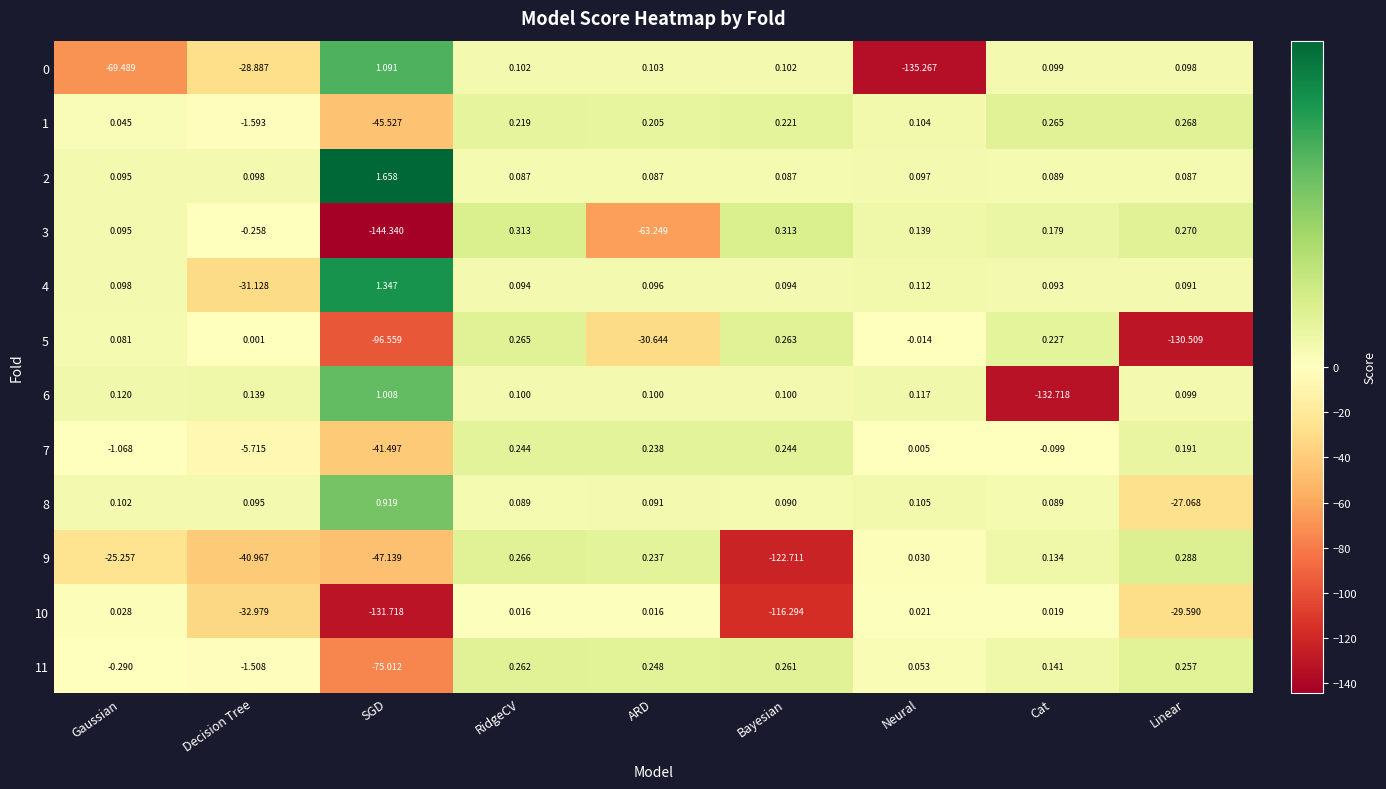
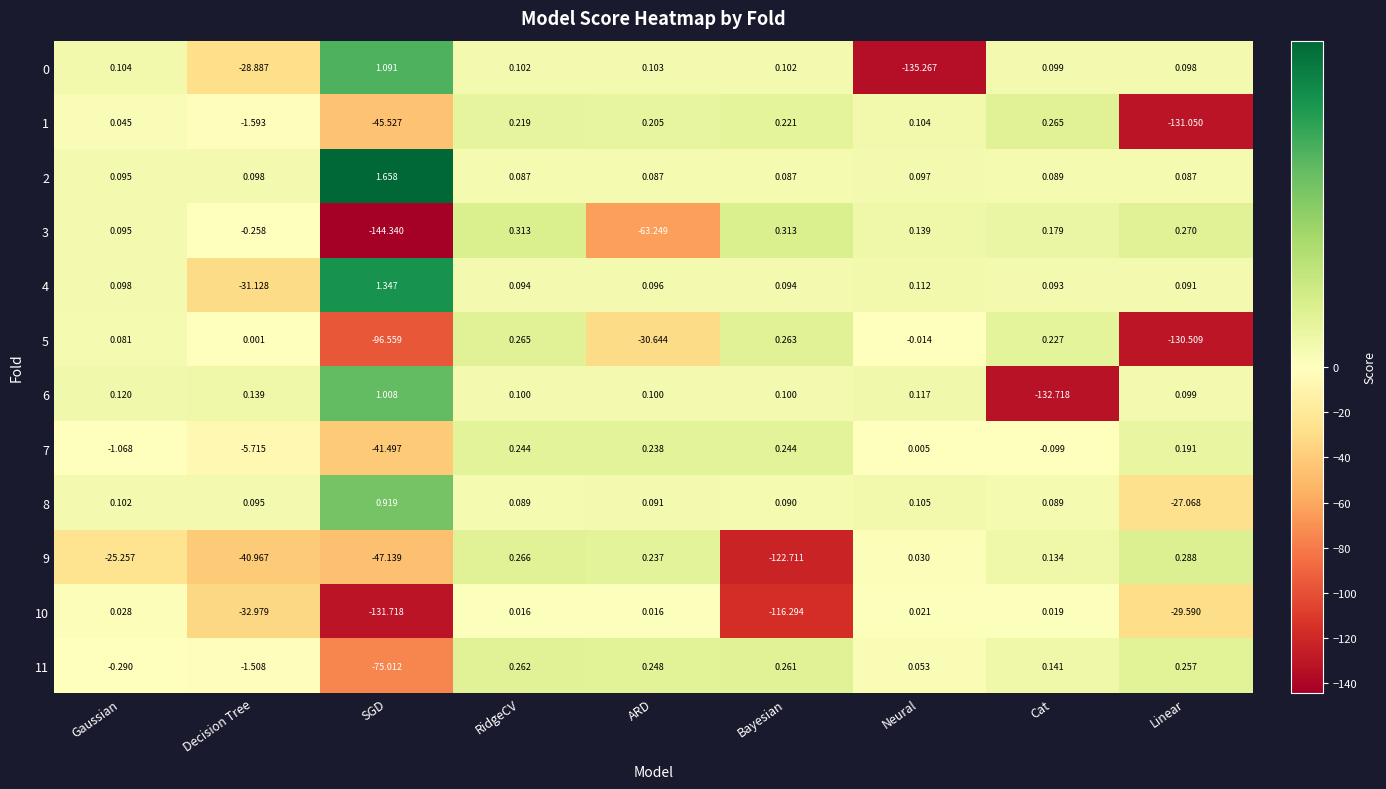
0, Gaussian: -69.489 -> 0.104
1, Linear: 0.268 -> -131.050
